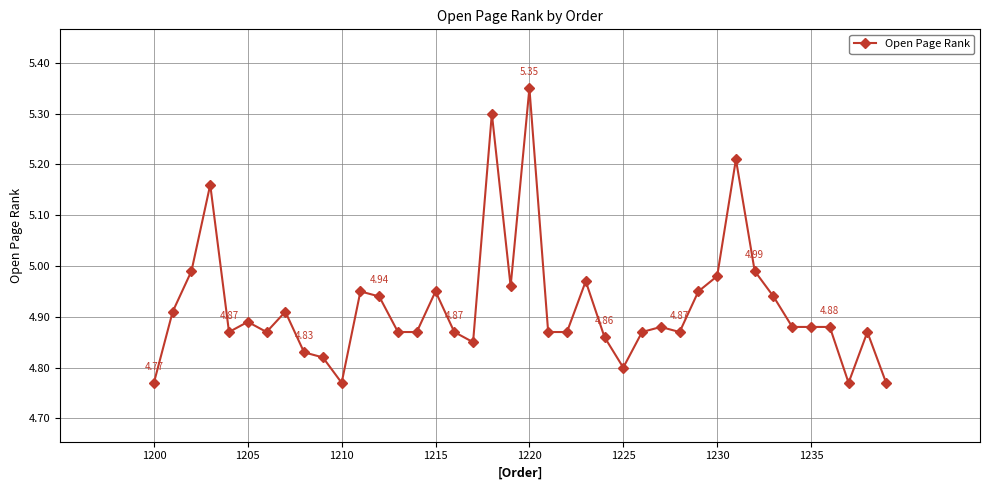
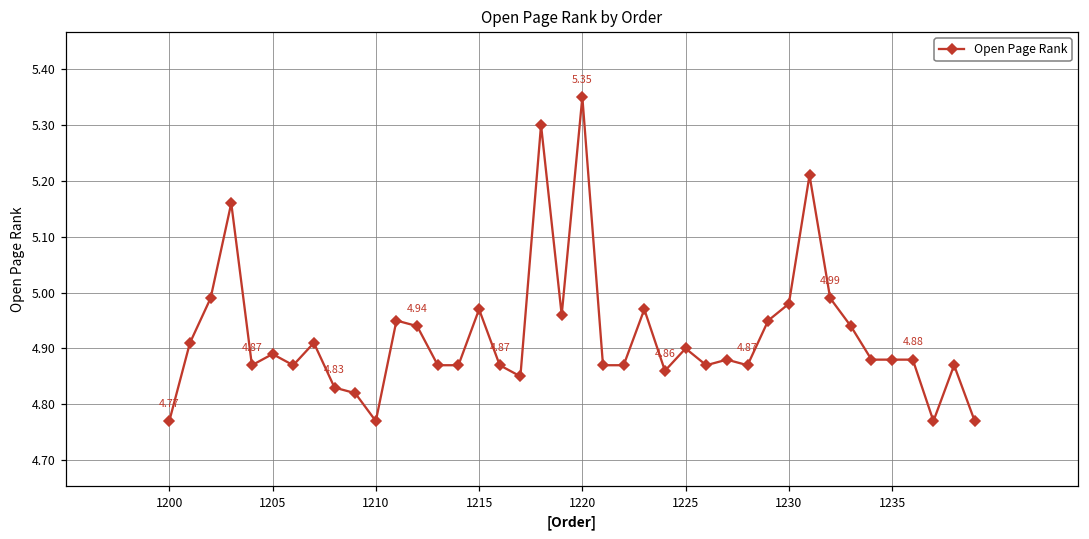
1215: 4.95 -> 4.97
1225: 4.8 -> 4.9
